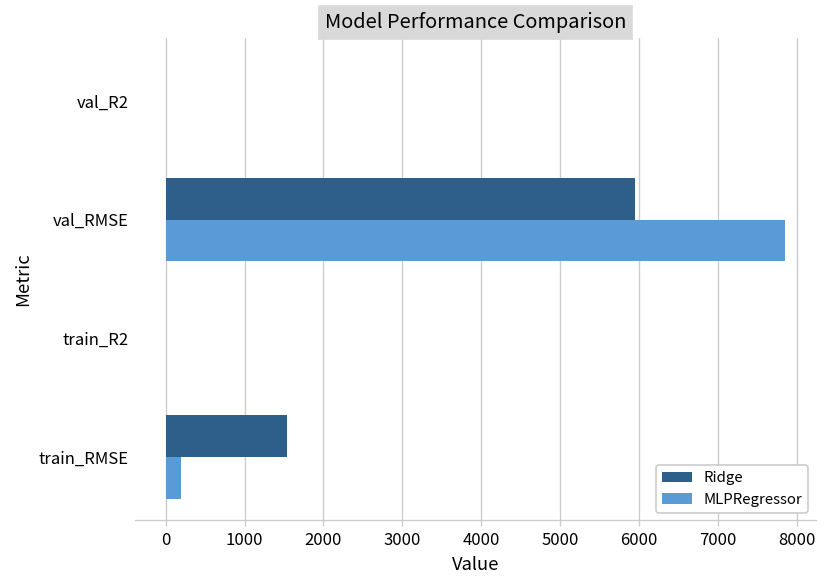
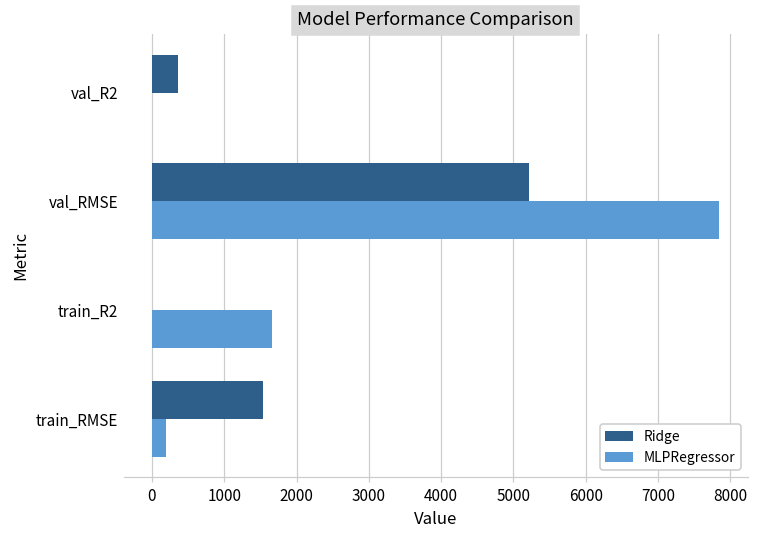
Ridge, val_R2: 0 -> 400
Ridge, val_RMSE: 6000 -> 5200
MLPRegressor, train_R2: 0 -> 1700
